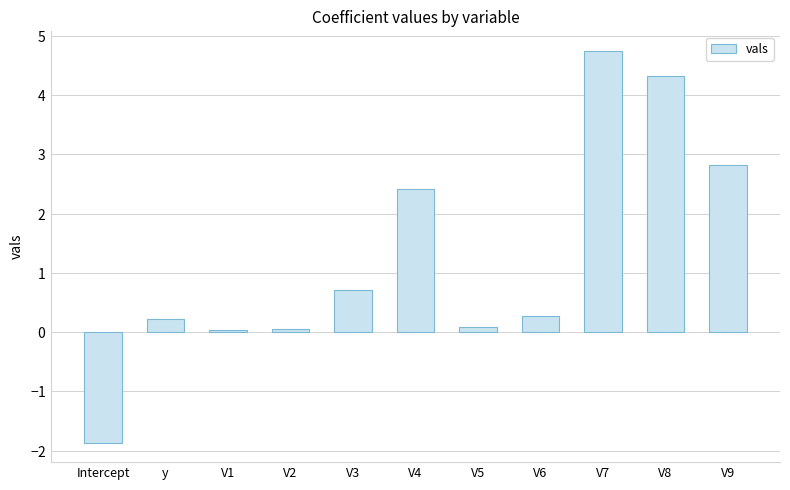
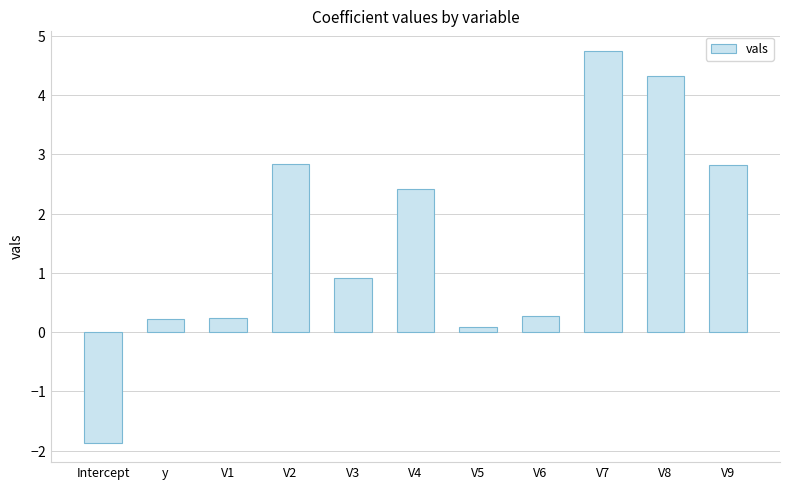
V1: 0.0 -> 0.2
V2: 0.1 -> 2.8
V3: 0.7 -> 0.9
